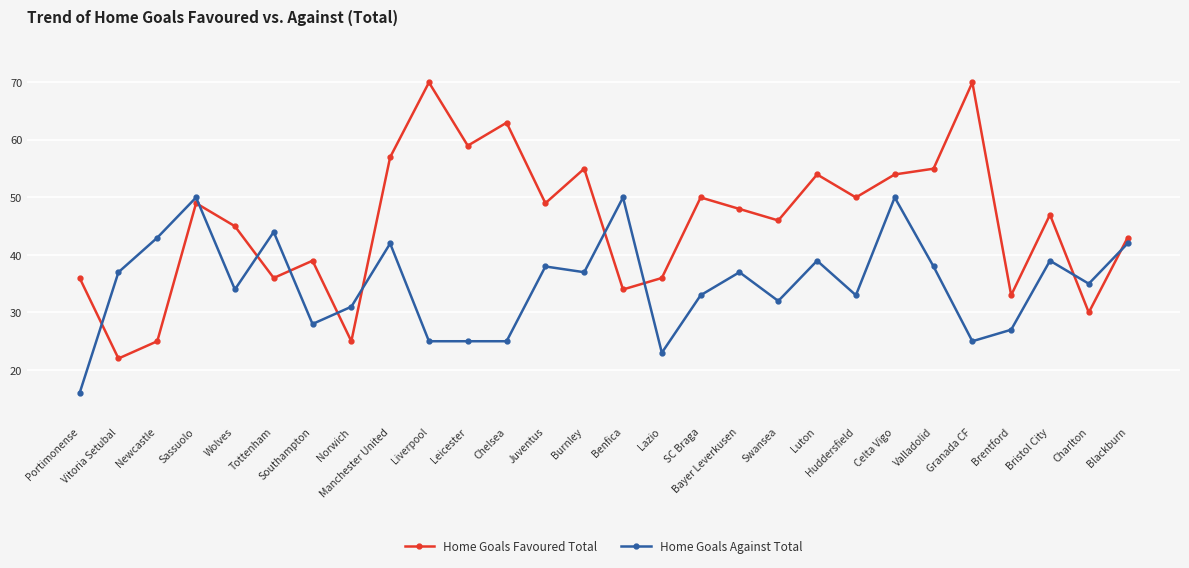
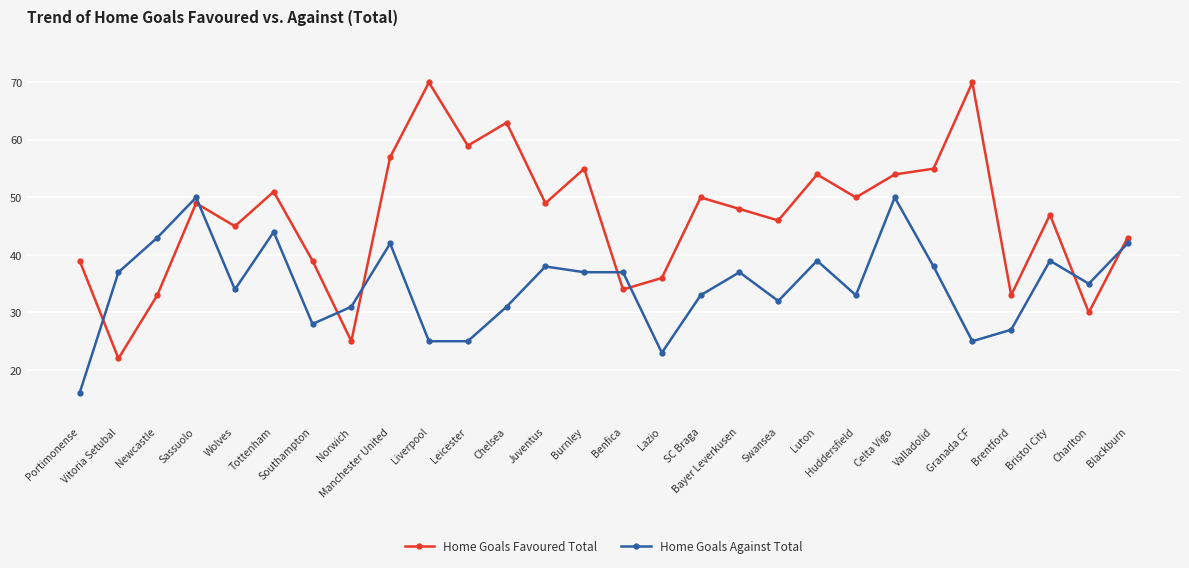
Home Goals Favoured Total, Portimonense: 36 -> 39
Home Goals Favoured Total, Newcastle: 25 -> 33
Home Goals Favoured Total, Tottenham: 36 -> 51
Home Goals Against Total, Chelsea: 25 -> 31
Home Goals Against Total, Benfica: 50 -> 37
